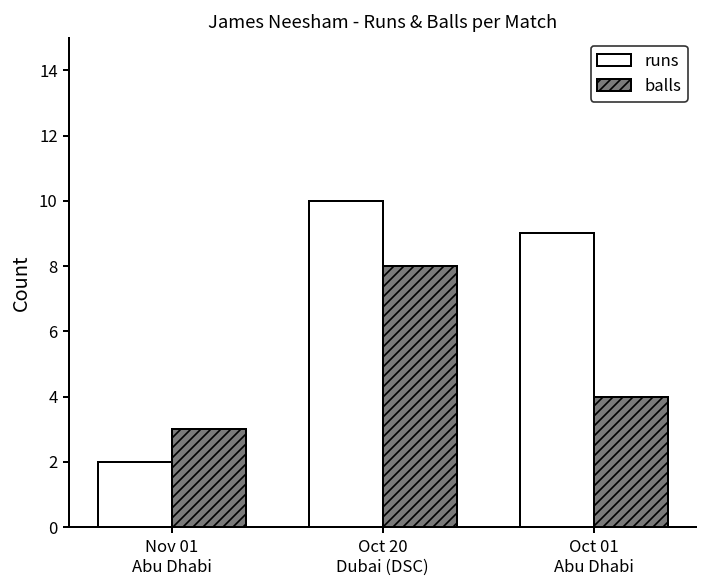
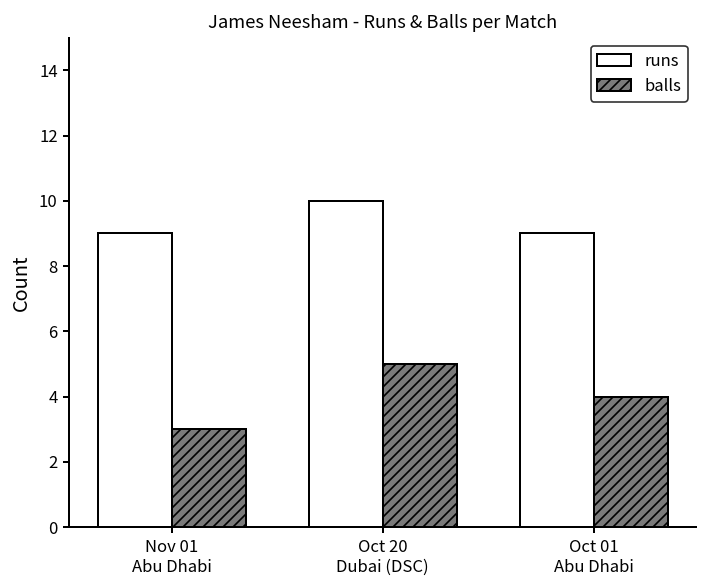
runs, Nov 01 Abu Dhabi: 2 -> 9
balls, Oct 20 Dubai (DSC): 8 -> 5
